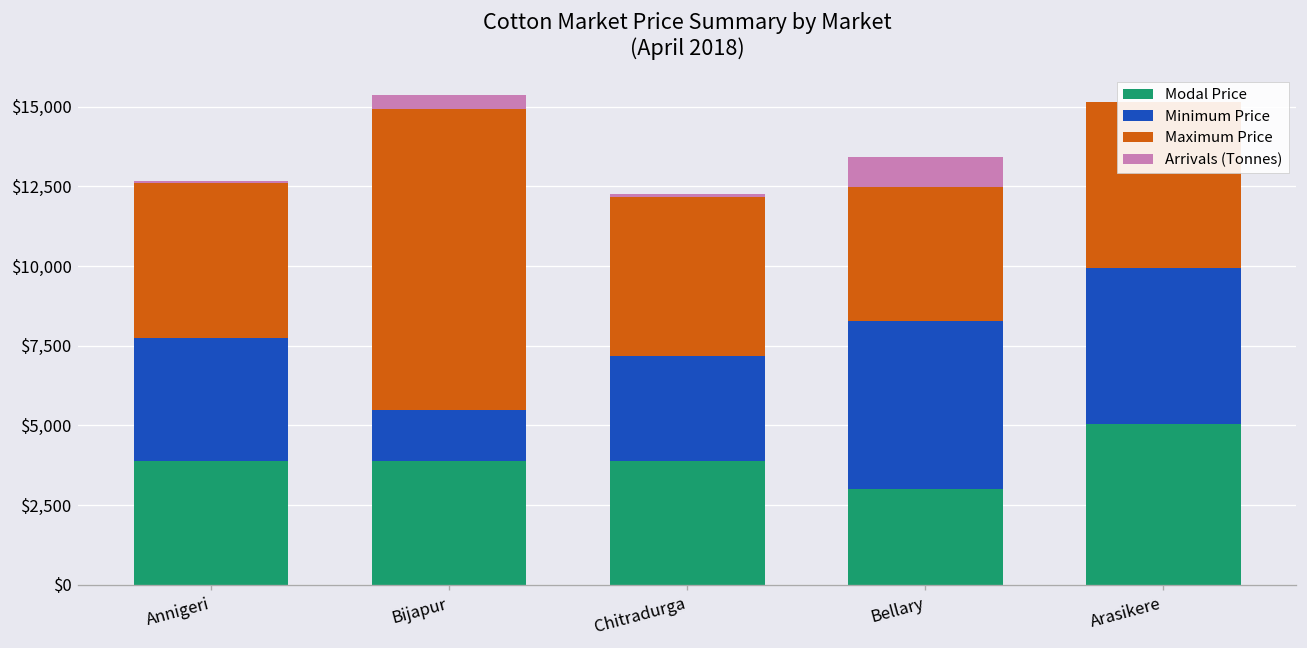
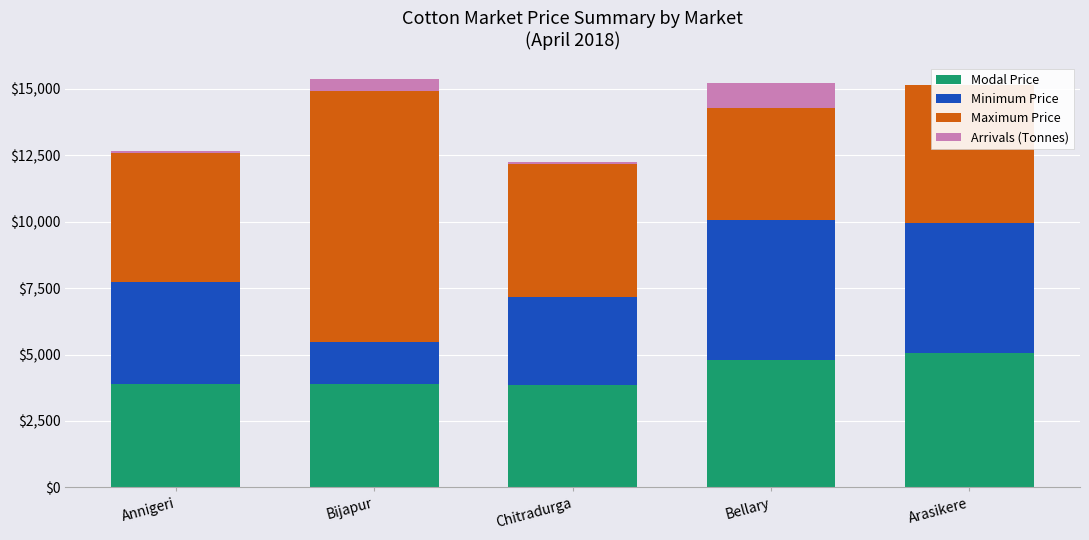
Modal Price, Bellary: $3,000 -> $4,800
